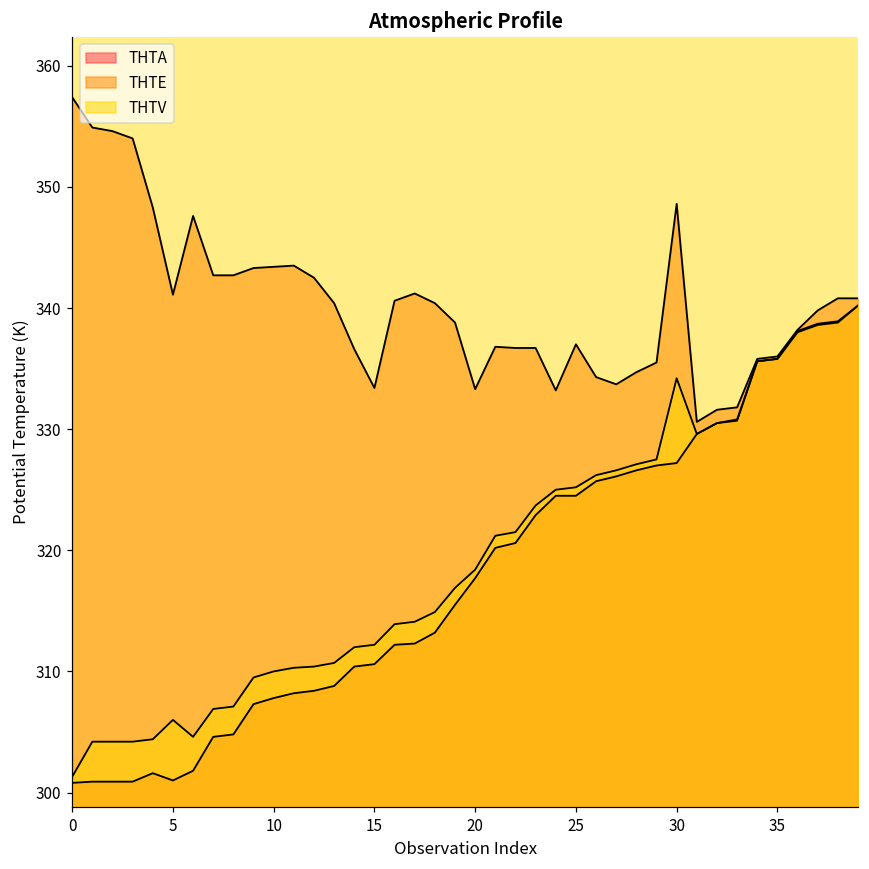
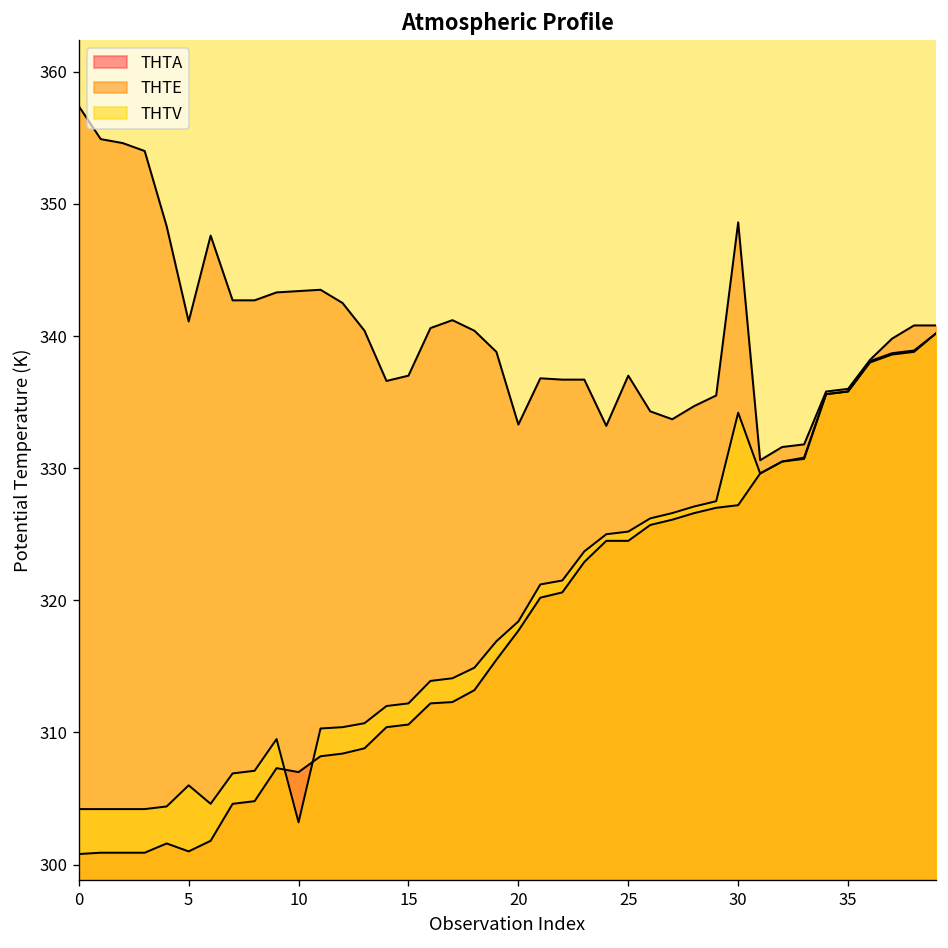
THTV, 0: 301.3 -> 304.2
THTA, 10: 307.8 -> 307.0
THTV, 10: 310.0 -> 303.2
THTE, 15: 333.4 -> 337.0
